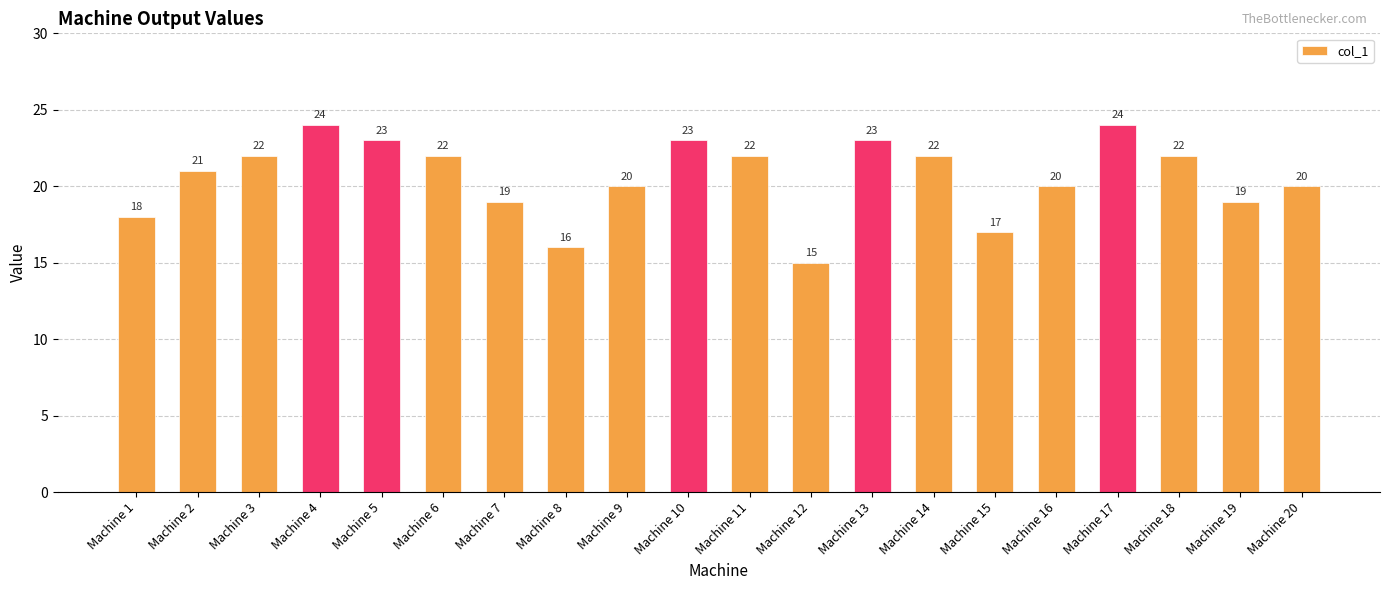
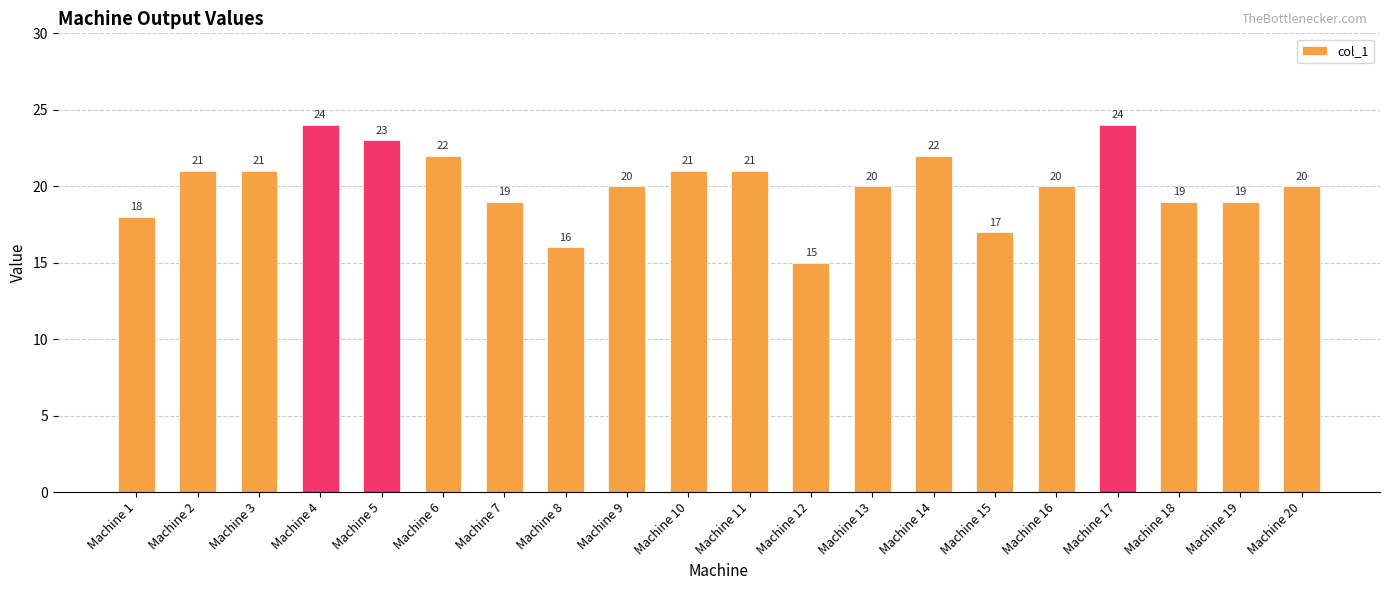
Machine 3: 22 -> 21
Machine 10: 23 -> 21
Machine 11: 22 -> 21
Machine 13: 23 -> 20
Machine 18: 22 -> 19
